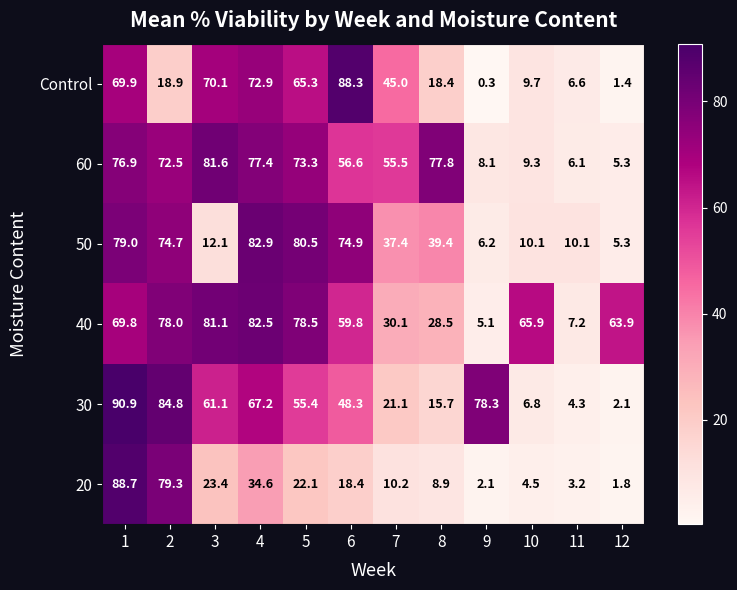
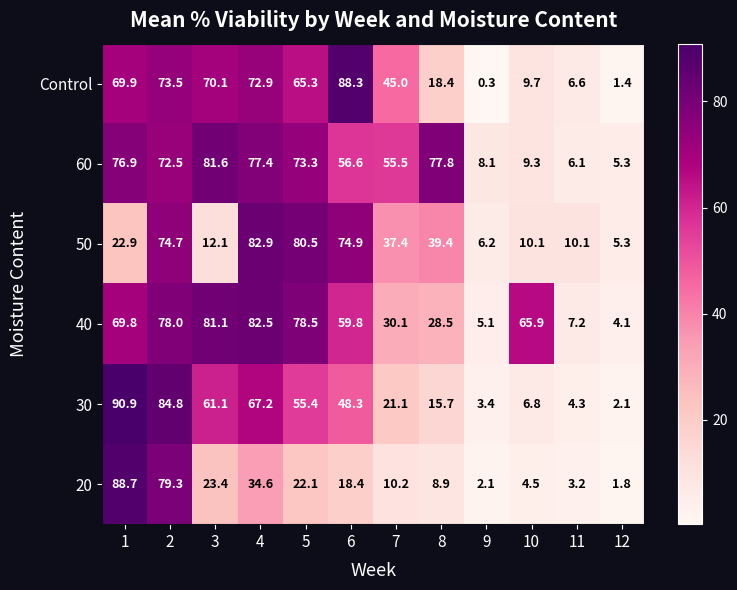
Control, 2: 18.9 -> 73.5
50, 1: 79.0 -> 22.9
40, 12: 63.9 -> 4.1
30, 9: 78.3 -> 3.4
